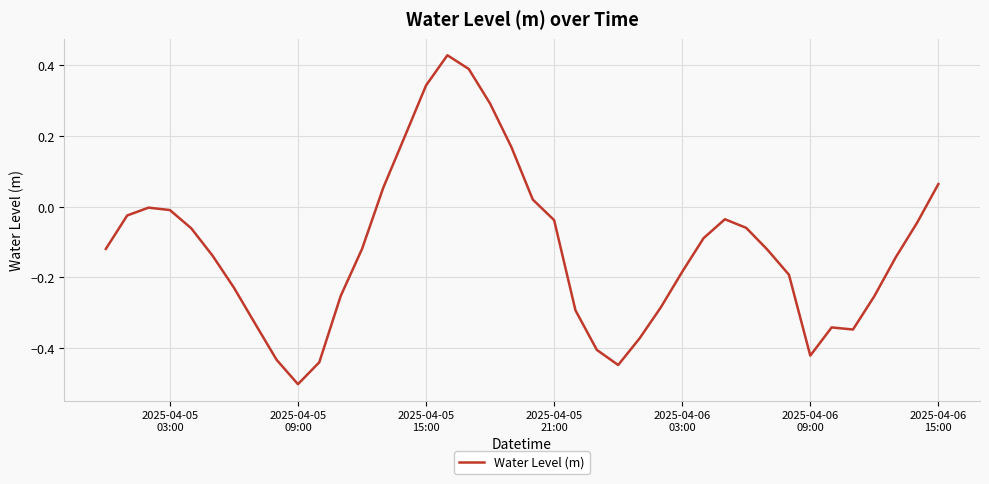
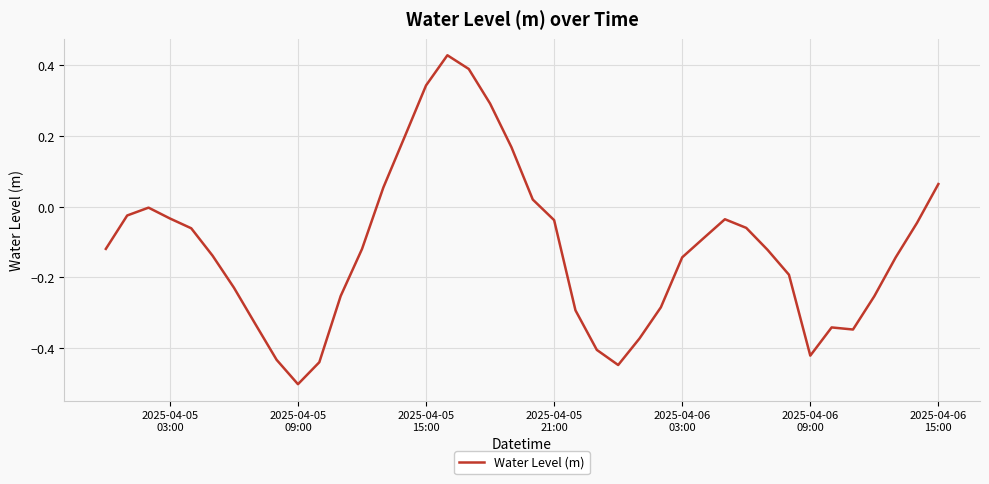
2025-04-05 03:00: -0.01 -> -0.03
2025-04-06 03:00: -0.18 -> -0.14
